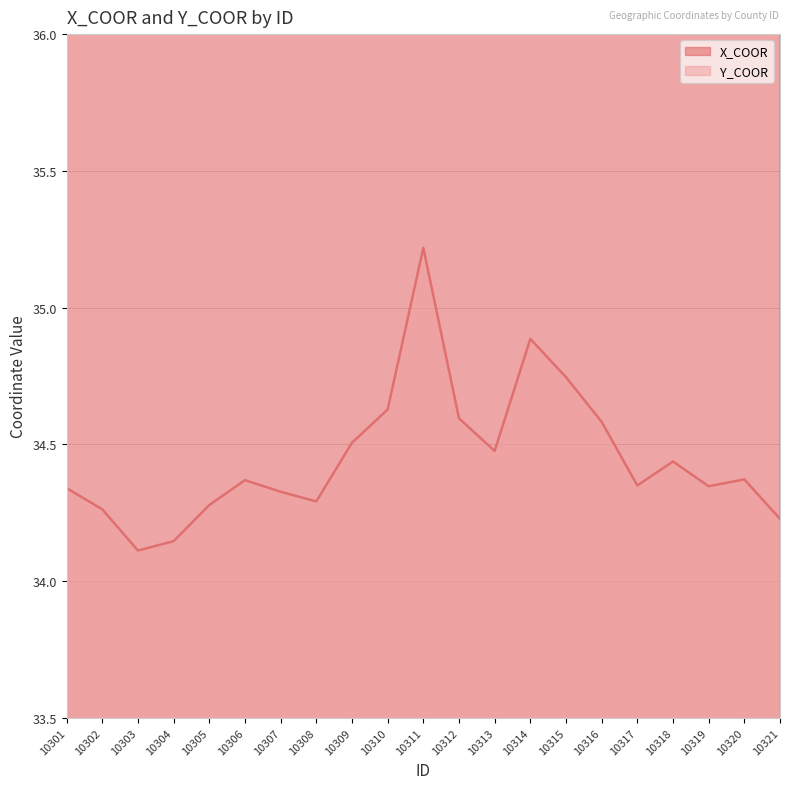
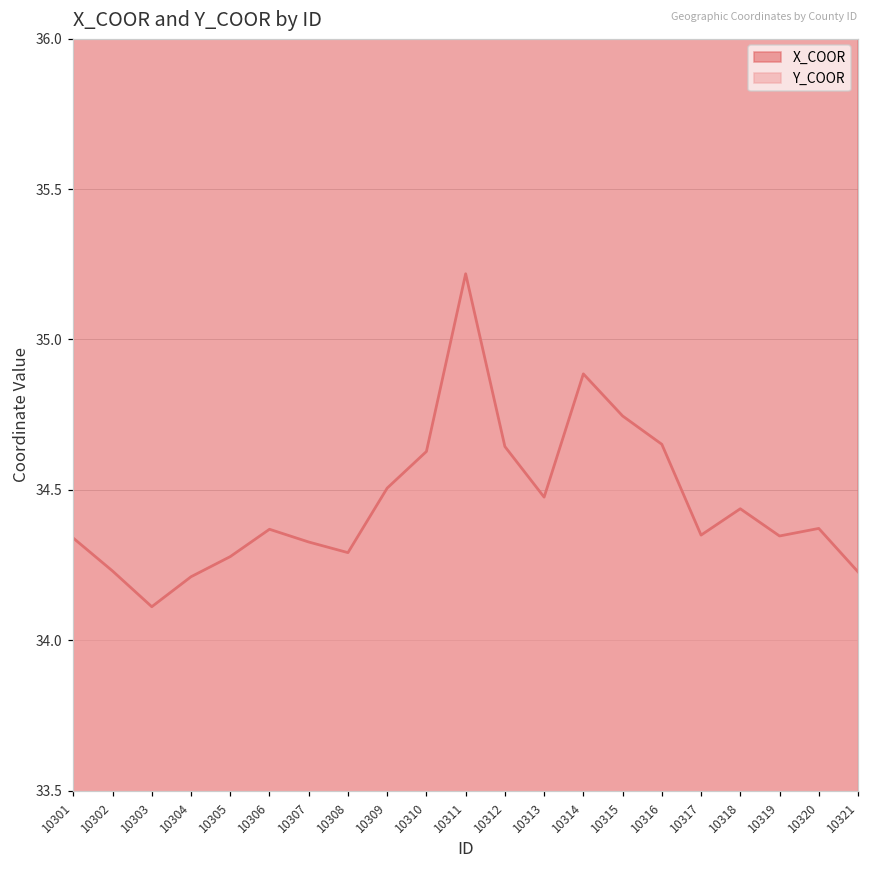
Y_COOR, 10302: 34.26 -> 34.23
Y_COOR, 10304: 34.15 -> 34.21
Y_COOR, 10312: 34.60 -> 34.64
Y_COOR, 10316: 34.58 -> 34.65
